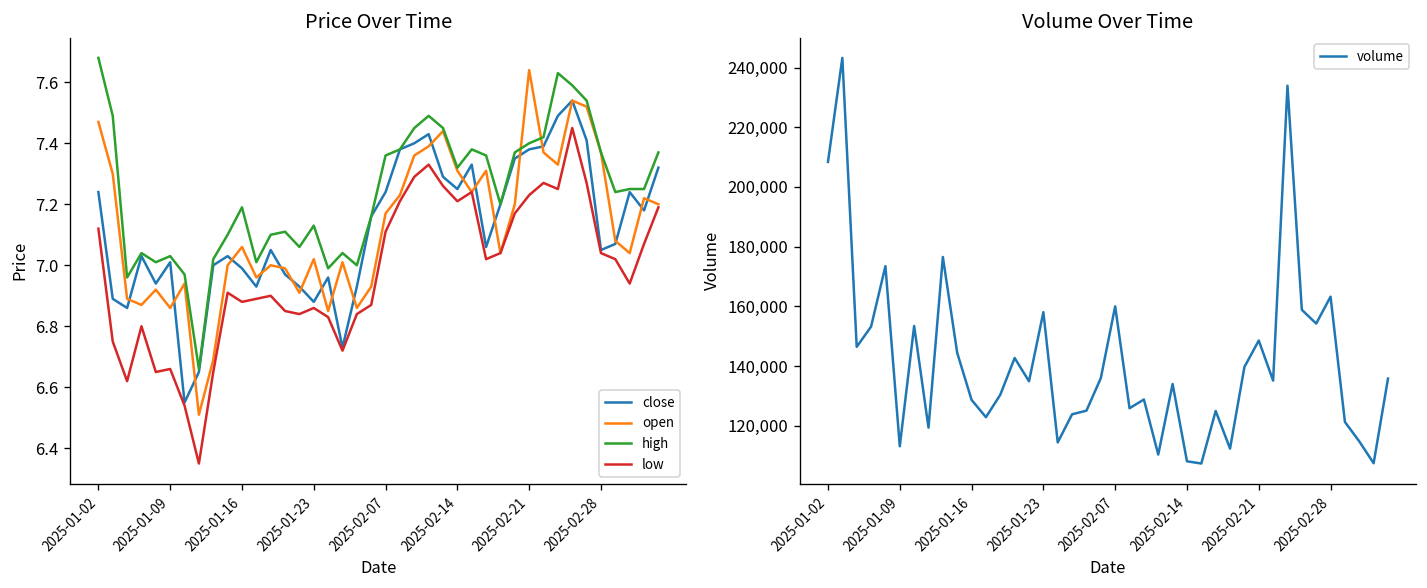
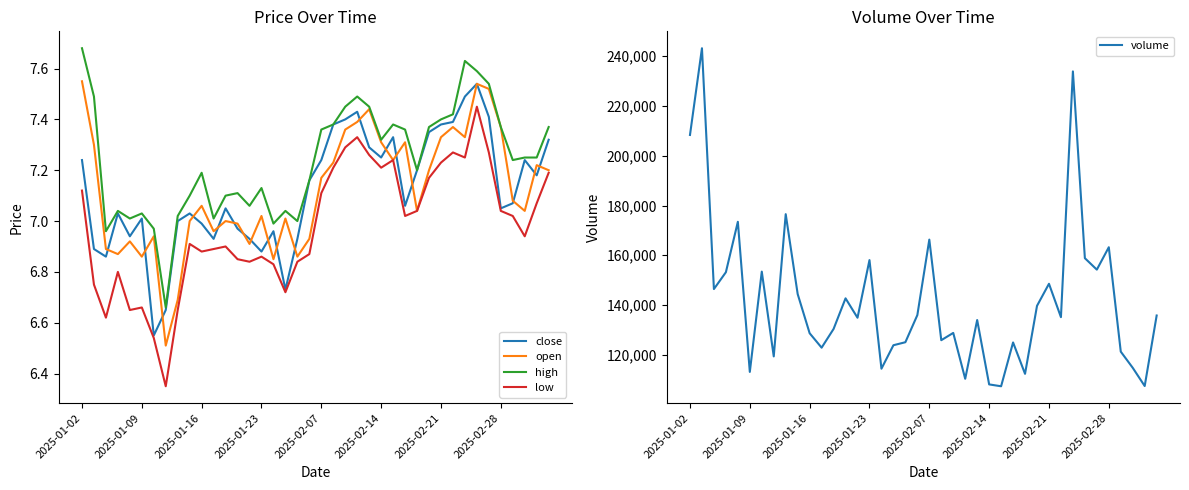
Price Over Time, open, 2025-01-02: 7.47 -> 7.55
Price Over Time, open, 2025-02-21: 7.64 -> 7.33
Volume Over Time, 2025-02-07: 160,000 -> 166,000
